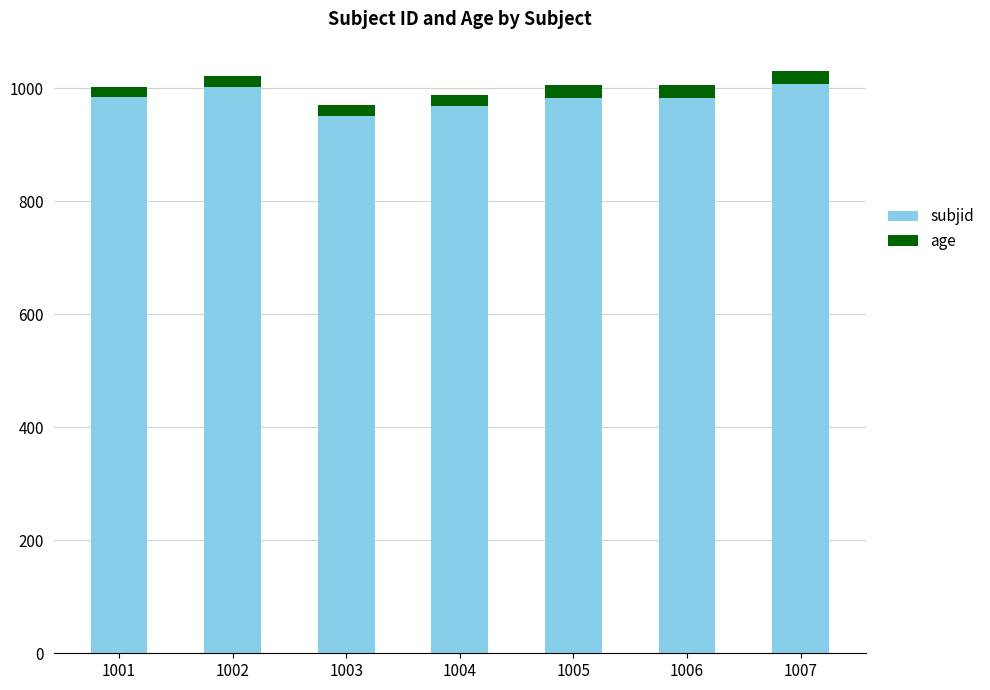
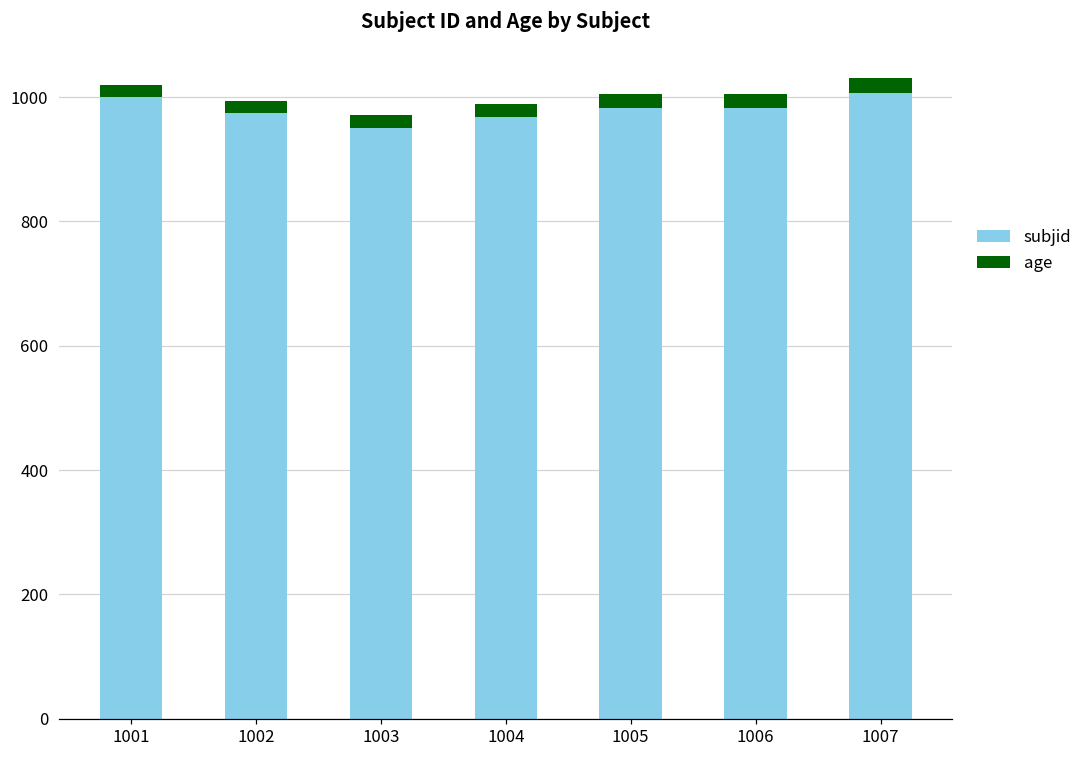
subjid, 1001: 990 -> 1000
subjid, 1002: 1000 -> 980
